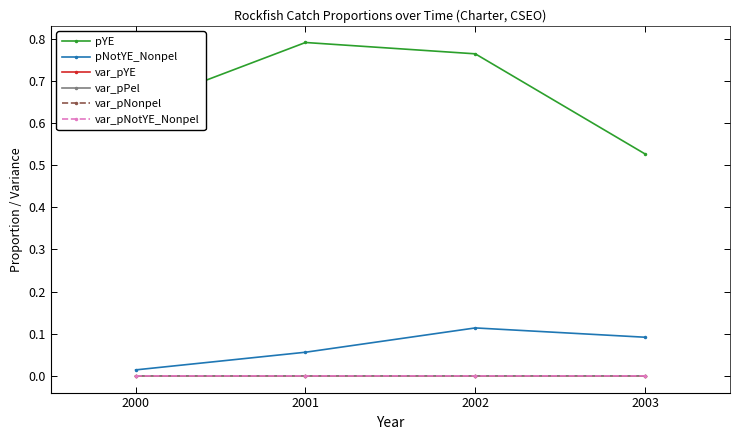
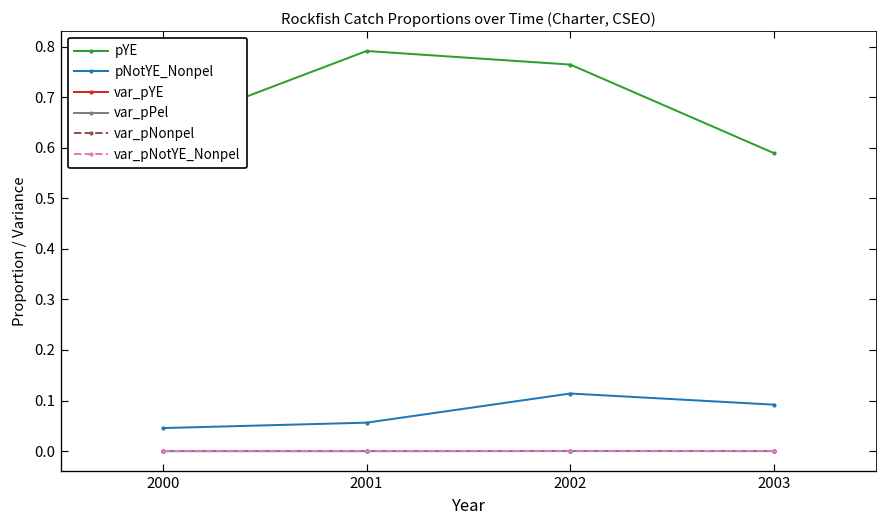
pNotYE_Nonpel, 2000: 0.01 -> 0.05
pYE, 2003: 0.53 -> 0.59
